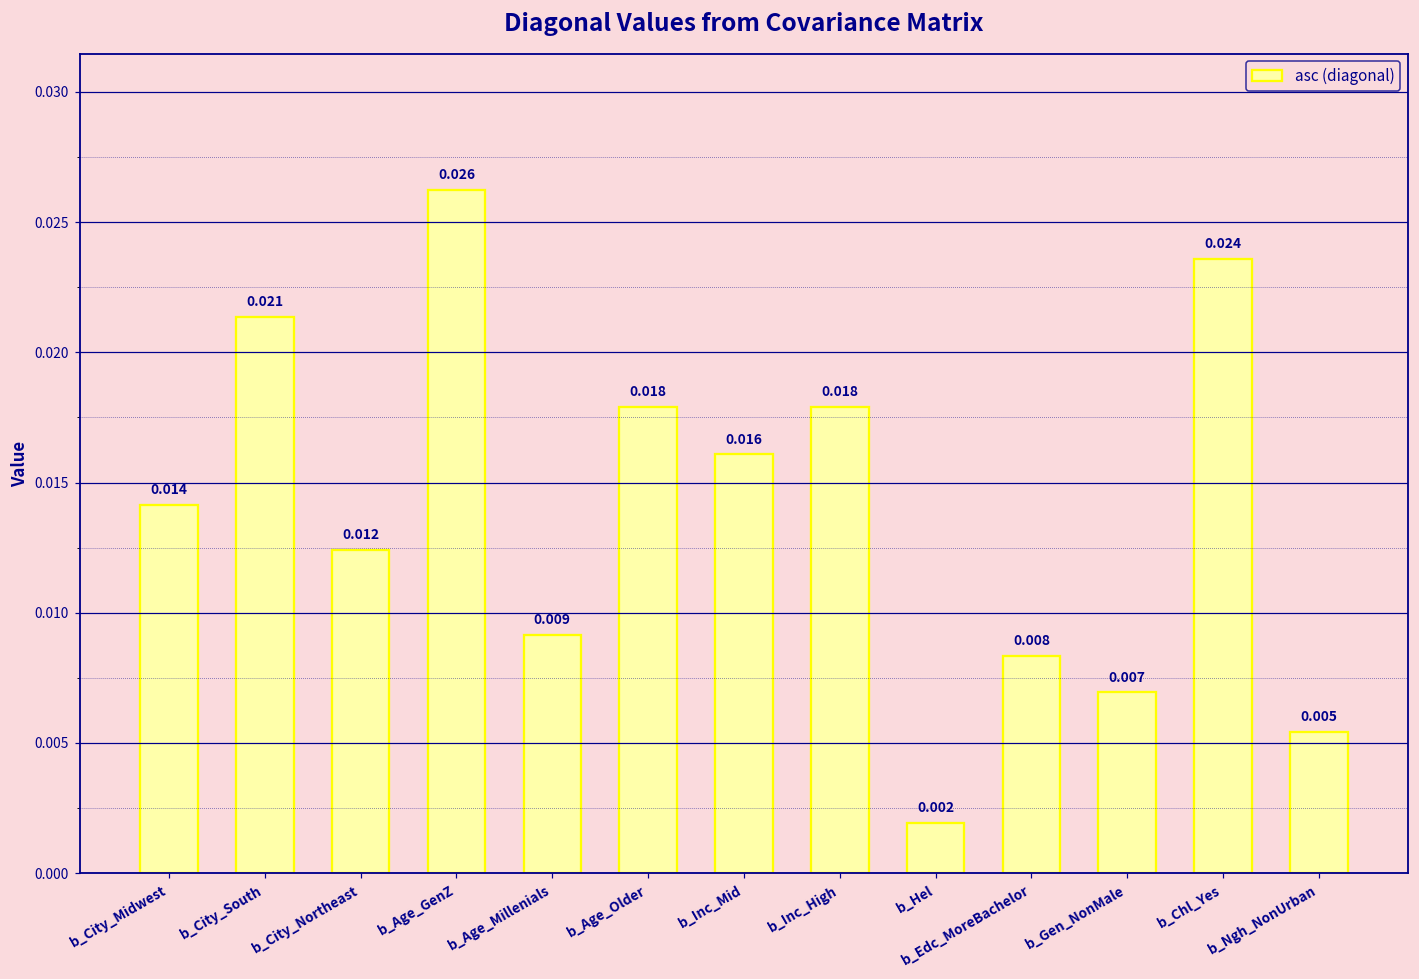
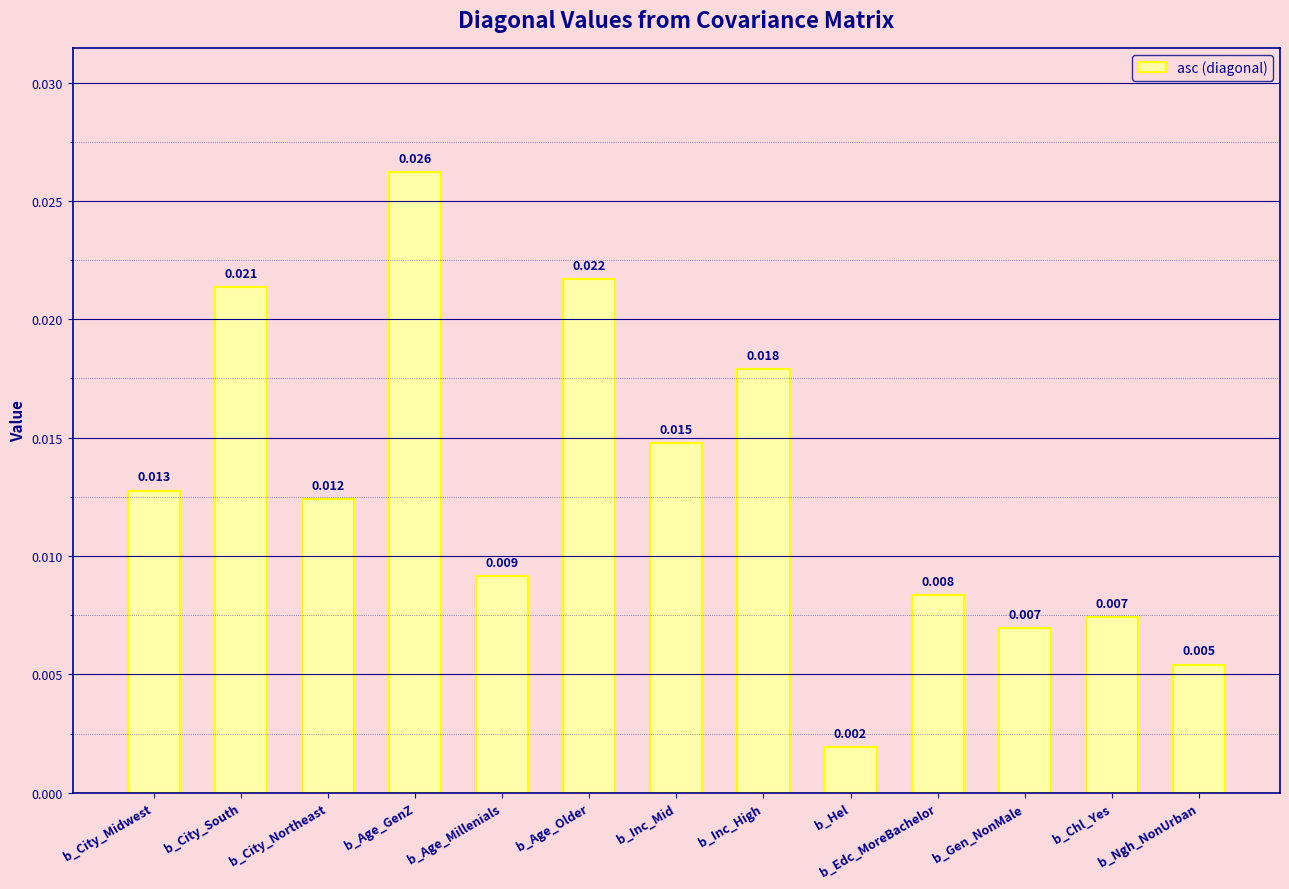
b_City_Midwest: 0.014 -> 0.013
b_Age_Older: 0.018 -> 0.022
b_Inc_Mid: 0.016 -> 0.015
b_Chl_Yes: 0.024 -> 0.007
